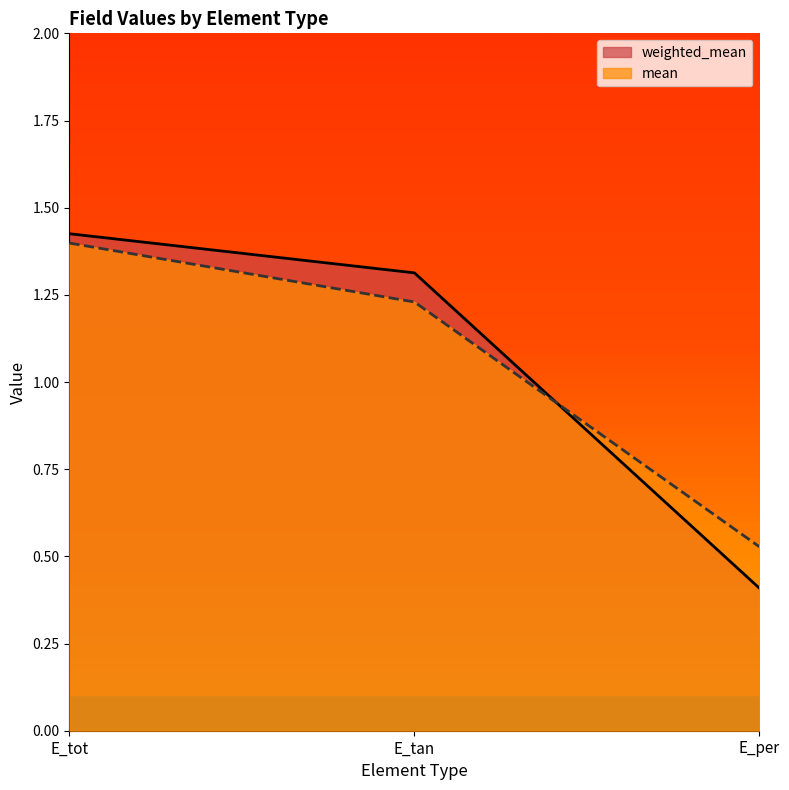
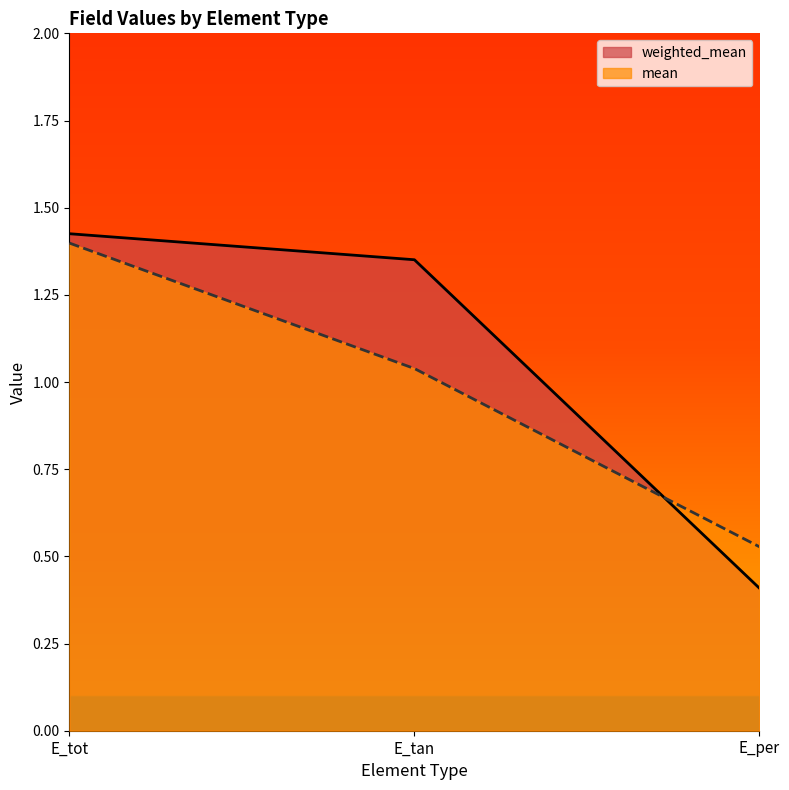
weighted_mean, E_tan: 1.31 -> 1.35
mean, E_tan: 1.23 -> 1.04
